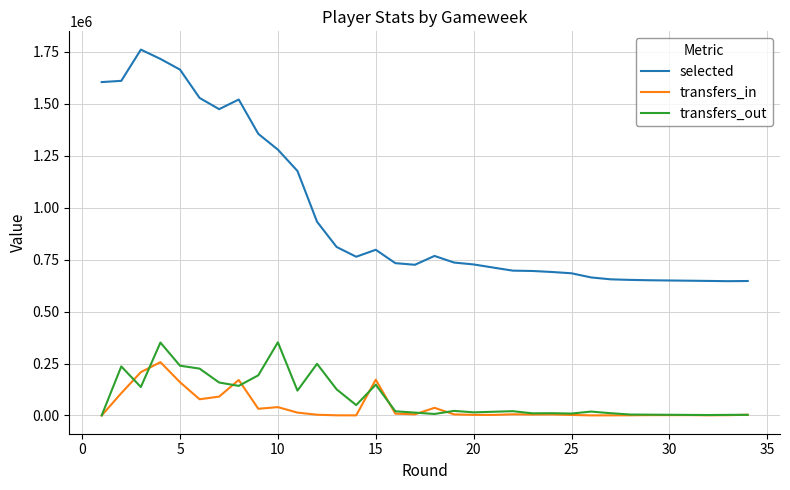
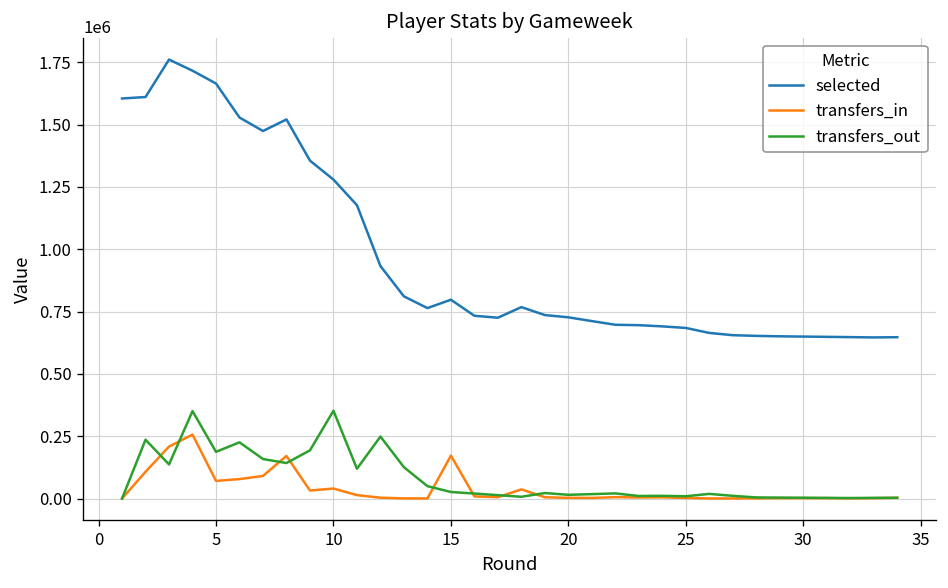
transfers_in, 5: 160000 -> 70000
transfers_out, 5: 240000 -> 190000
transfers_out, 15: 150000 -> 30000
